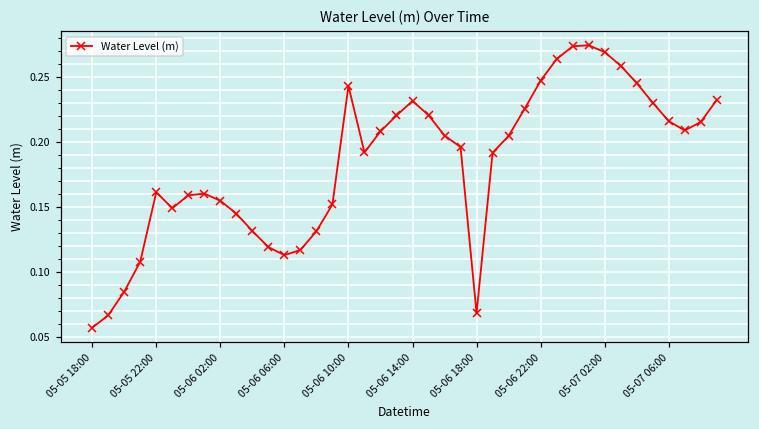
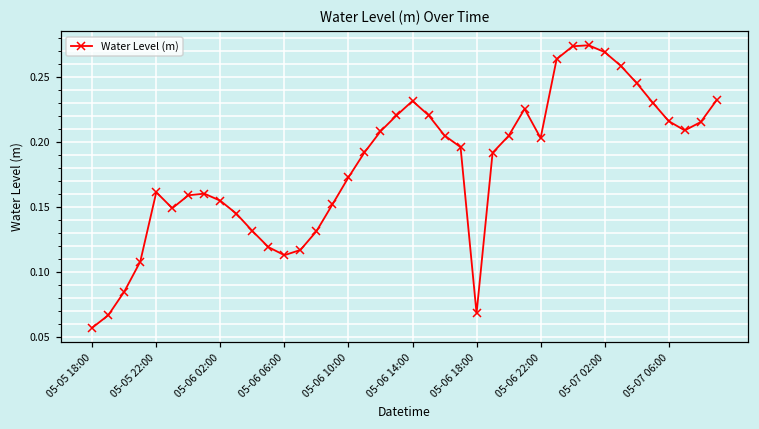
05-06 10:00: 0.243 -> 0.173
05-06 22:00: 0.247 -> 0.203
